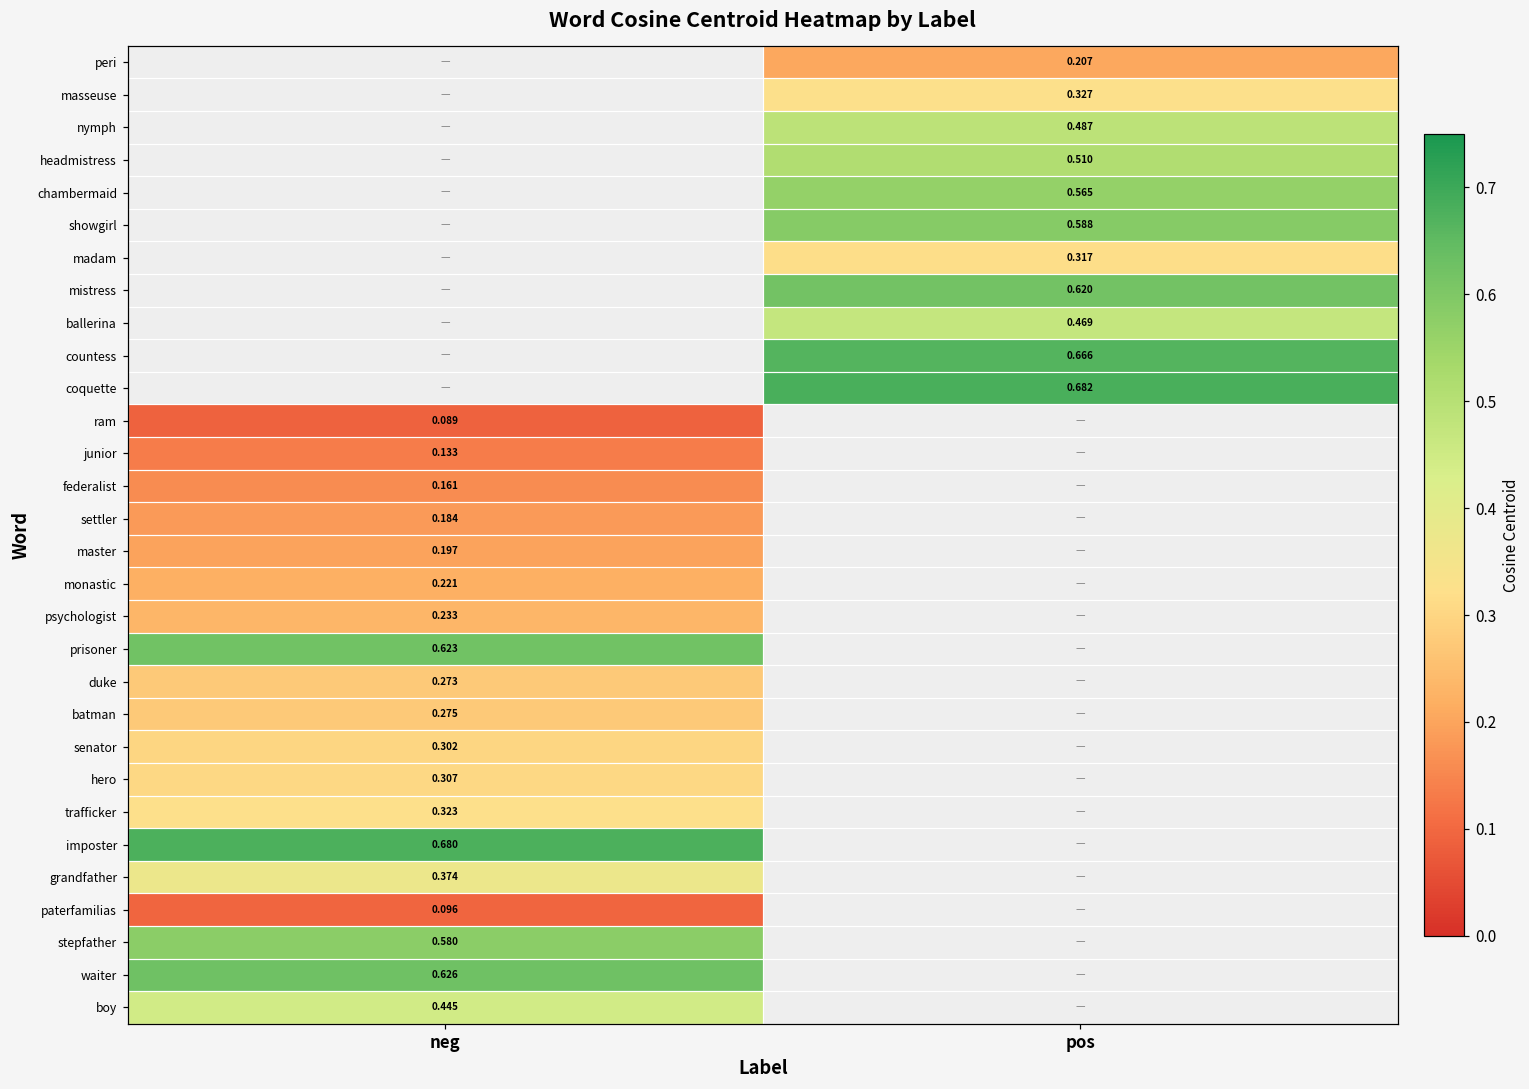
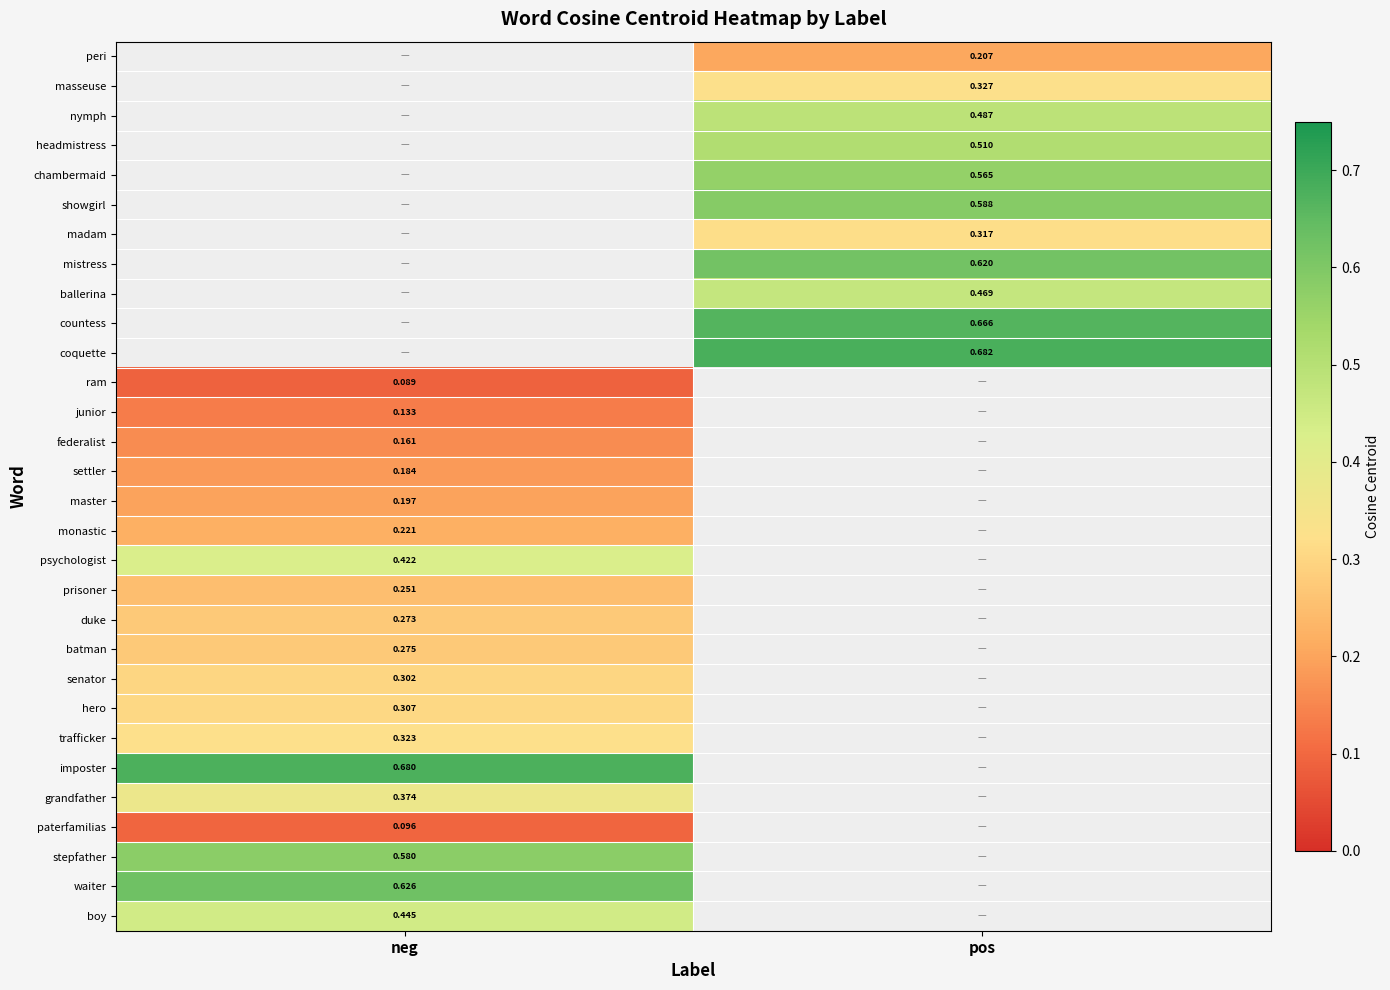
psychologist, neg: 0.233 -> 0.422
prisoner, neg: 0.623 -> 0.251
